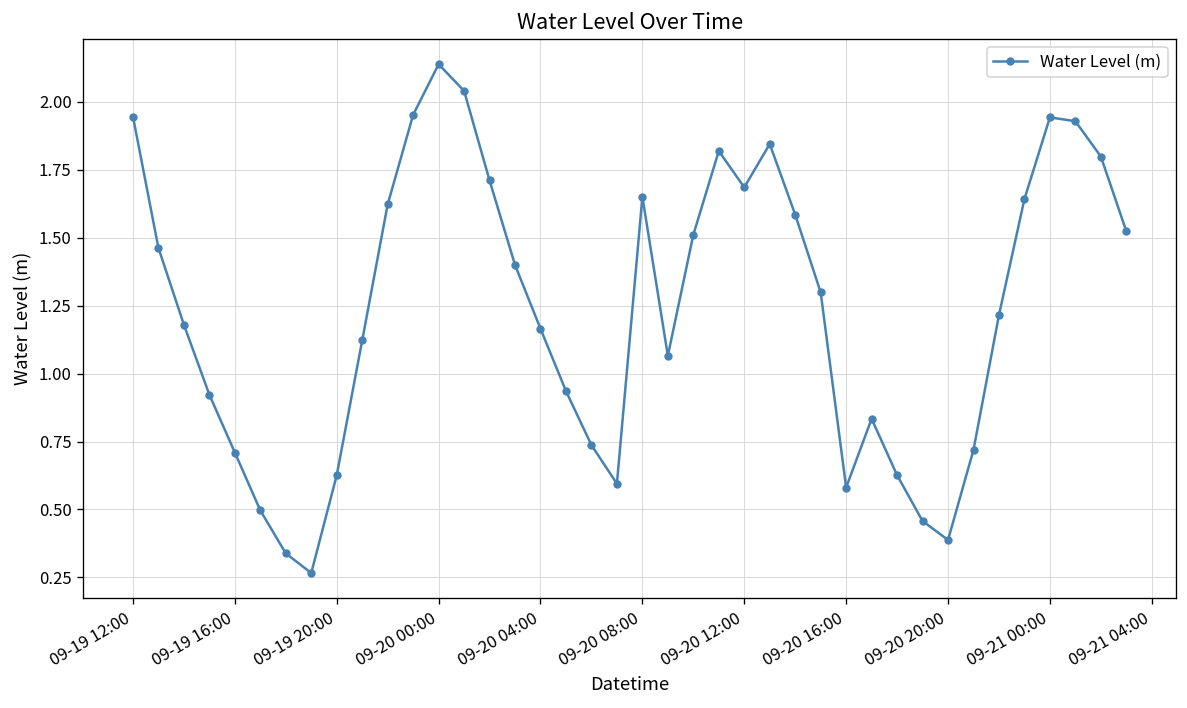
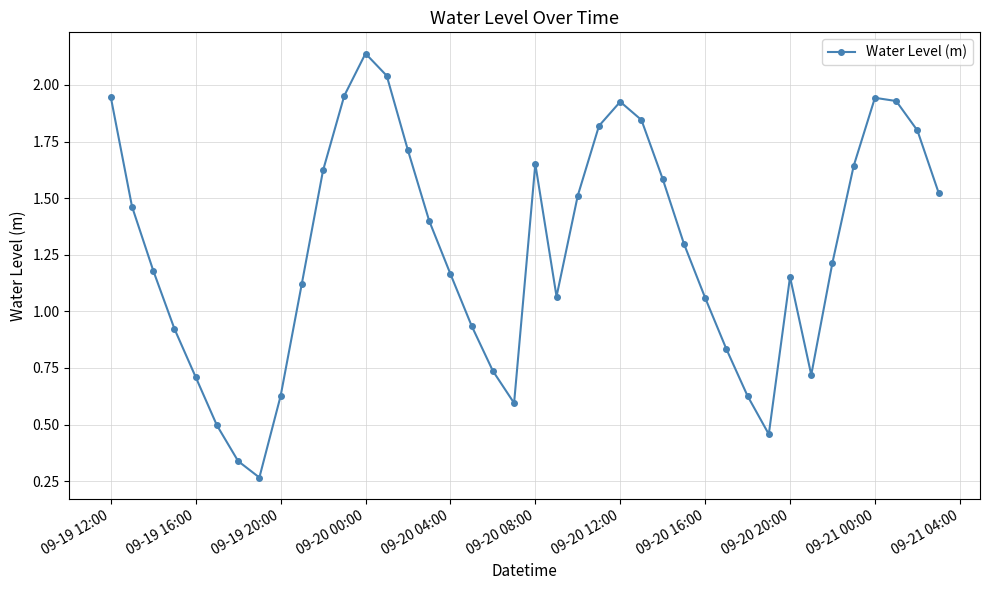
09-20 12:00: 1.69 -> 1.93
09-20 16:00: 0.58 -> 1.06
09-20 20:00: 0.39 -> 1.15
